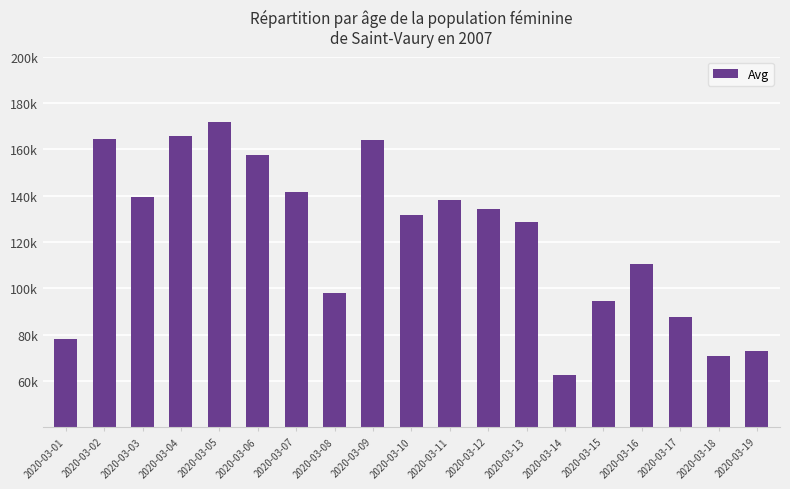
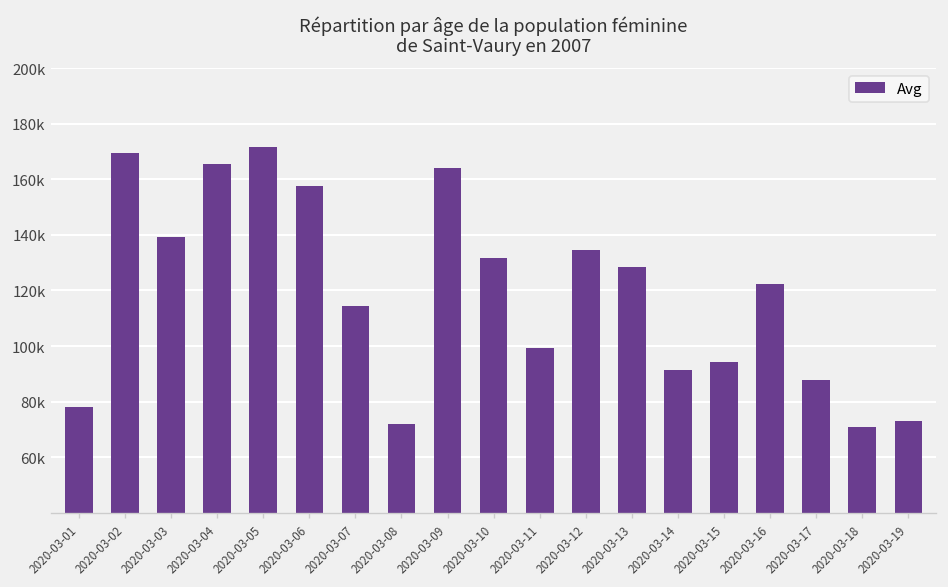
2020-03-02: 165000 -> 170000
2020-03-07: 142000 -> 114000
2020-03-08: 98000 -> 72000
2020-03-11: 138000 -> 99000
2020-03-14: 63000 -> 92000
2020-03-16: 111000 -> 122000
